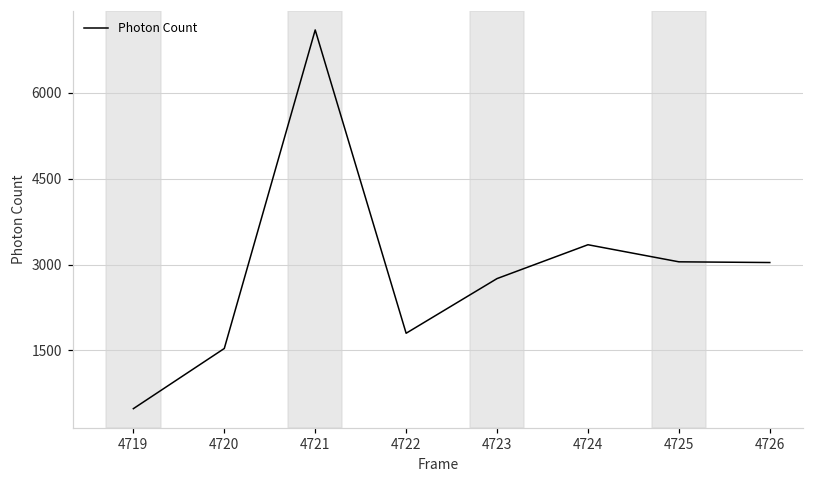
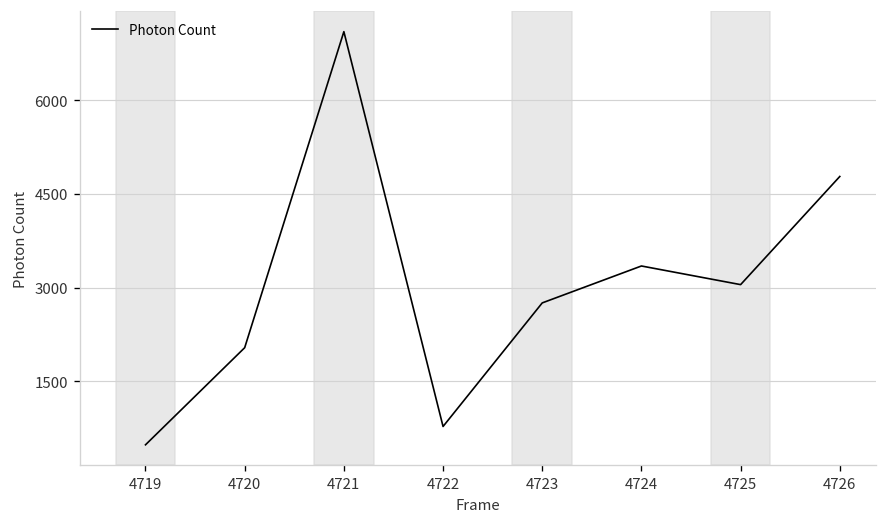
4720: 1500 -> 2000
4722: 1800 -> 800
4726: 3000 -> 4800
